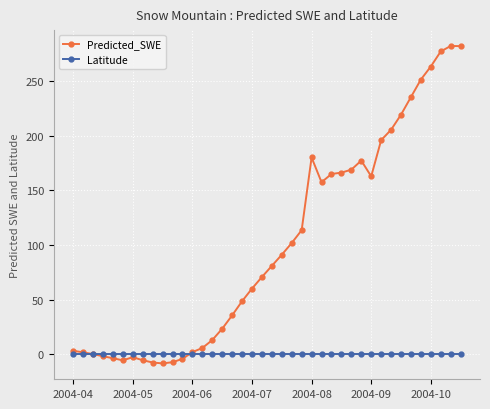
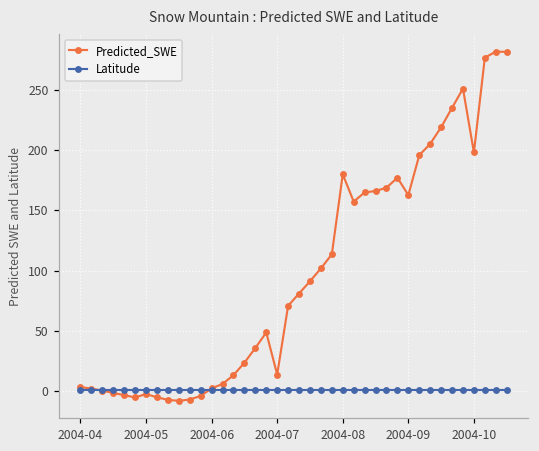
Predicted_SWE, 2004-07: 60 -> 14
Predicted_SWE, 2004-10: 263 -> 198
